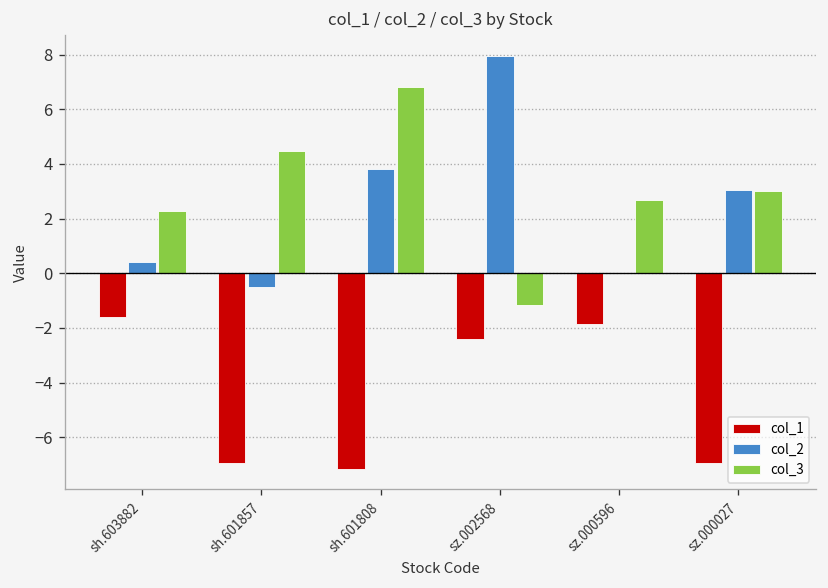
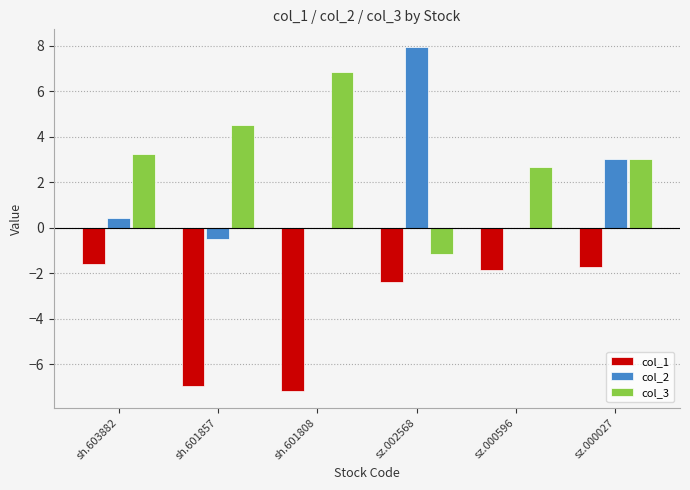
col_3, sh.603882: 2.3 -> 3.3
col_2, sh.601808: 3.8 -> 0.0
col_1, sz.000027: -6.9 -> -1.7
